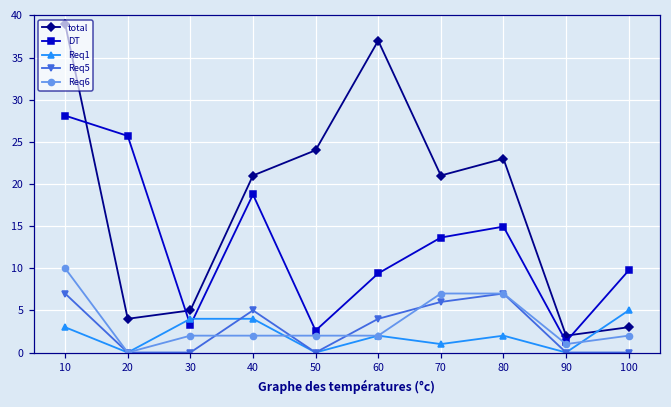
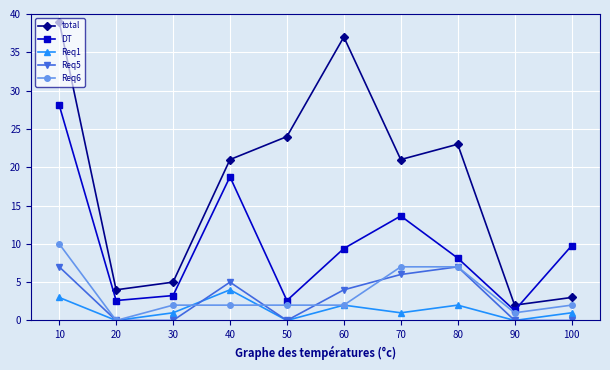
DT, 20: 26 -> 3
Req1, 30: 4 -> 1
DT, 80: 15 -> 8
Req1, 100: 5 -> 1
